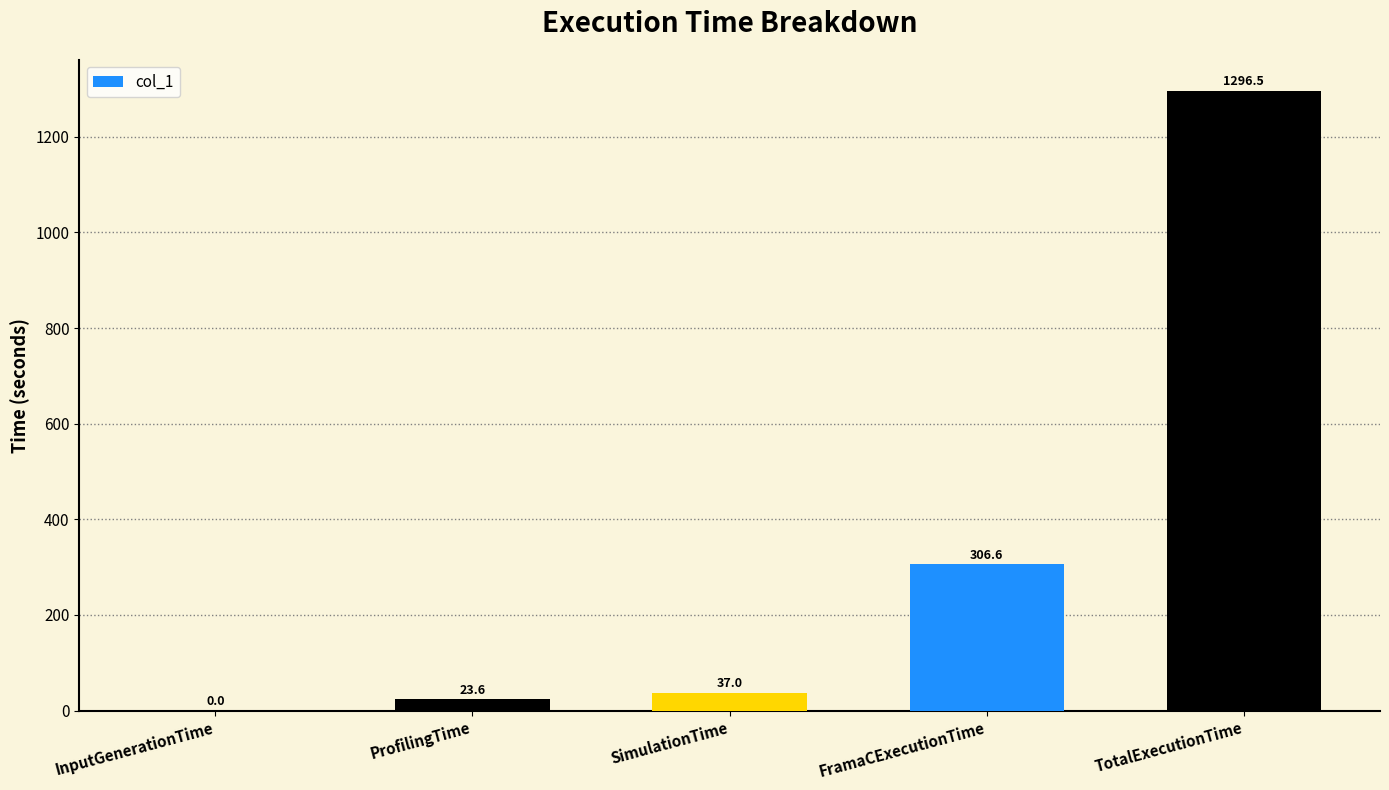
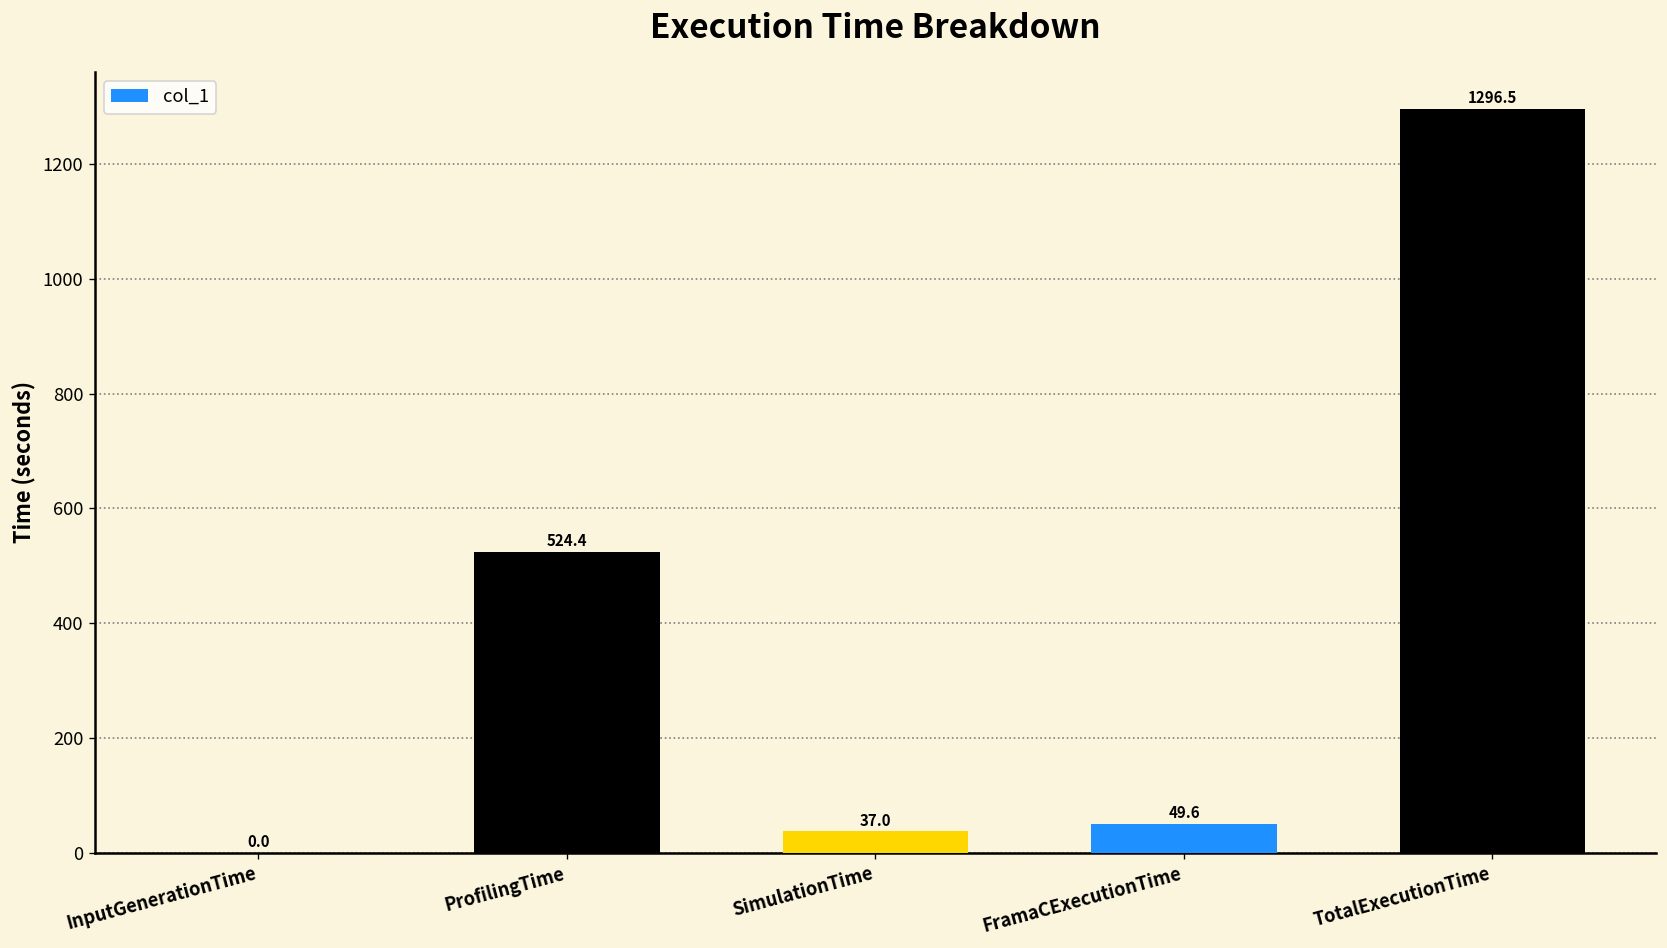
ProfilingTime: 23.6 -> 524.4
FramaCExecutionTime: 306.6 -> 49.6
